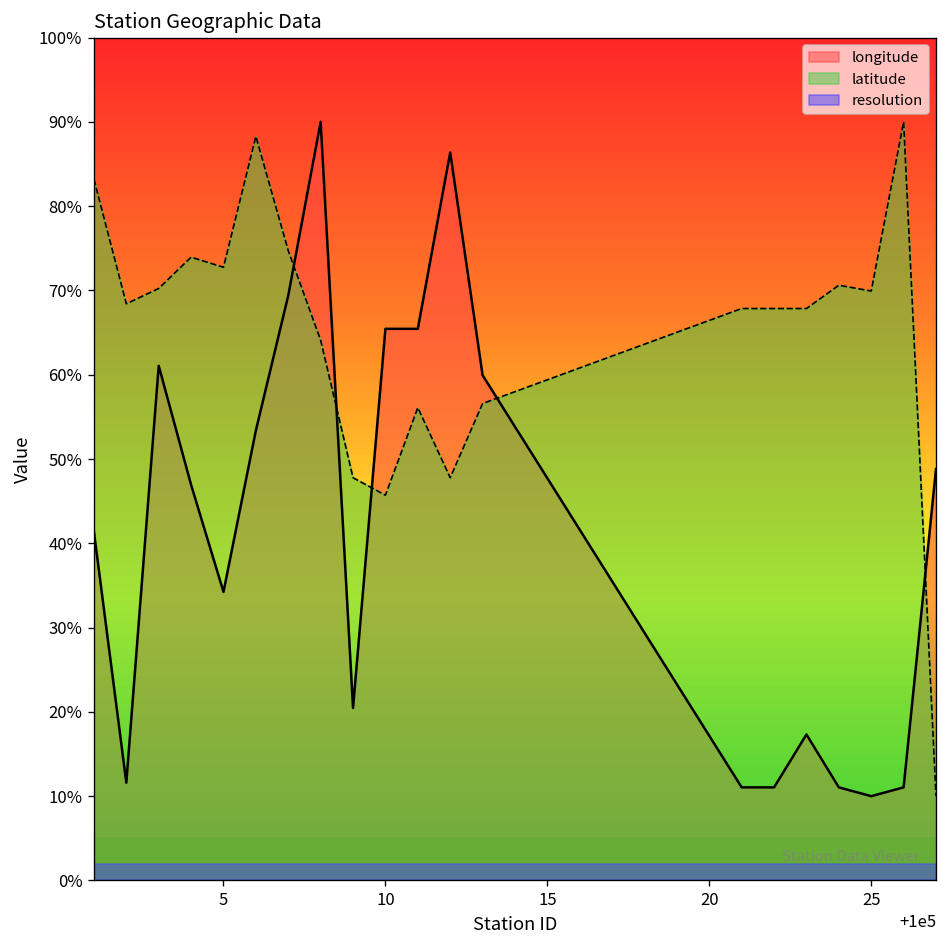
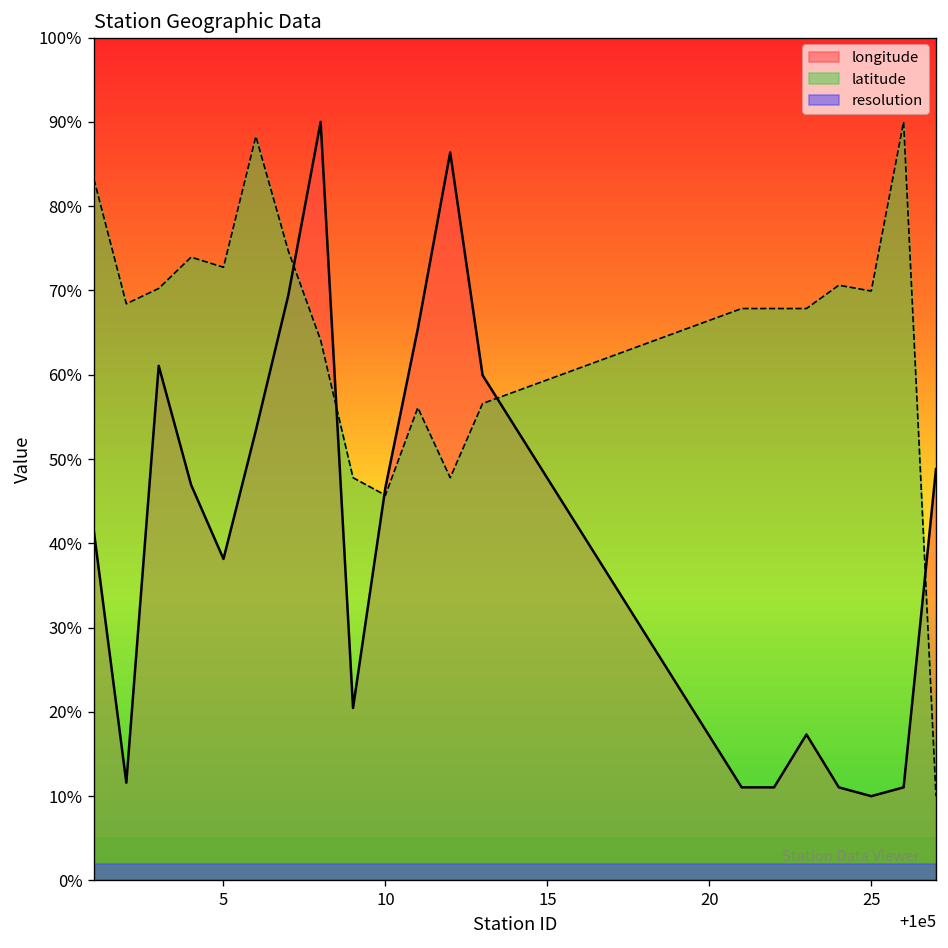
longitude, 5: 34% -> 38%
longitude, 10: 65% -> 47%
